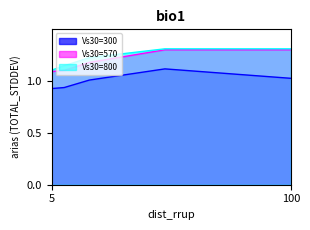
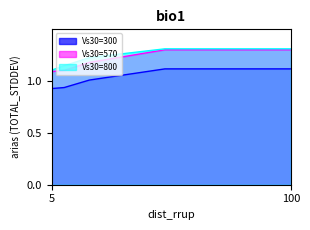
Vs30=300, 100: 1.03 -> 1.12
